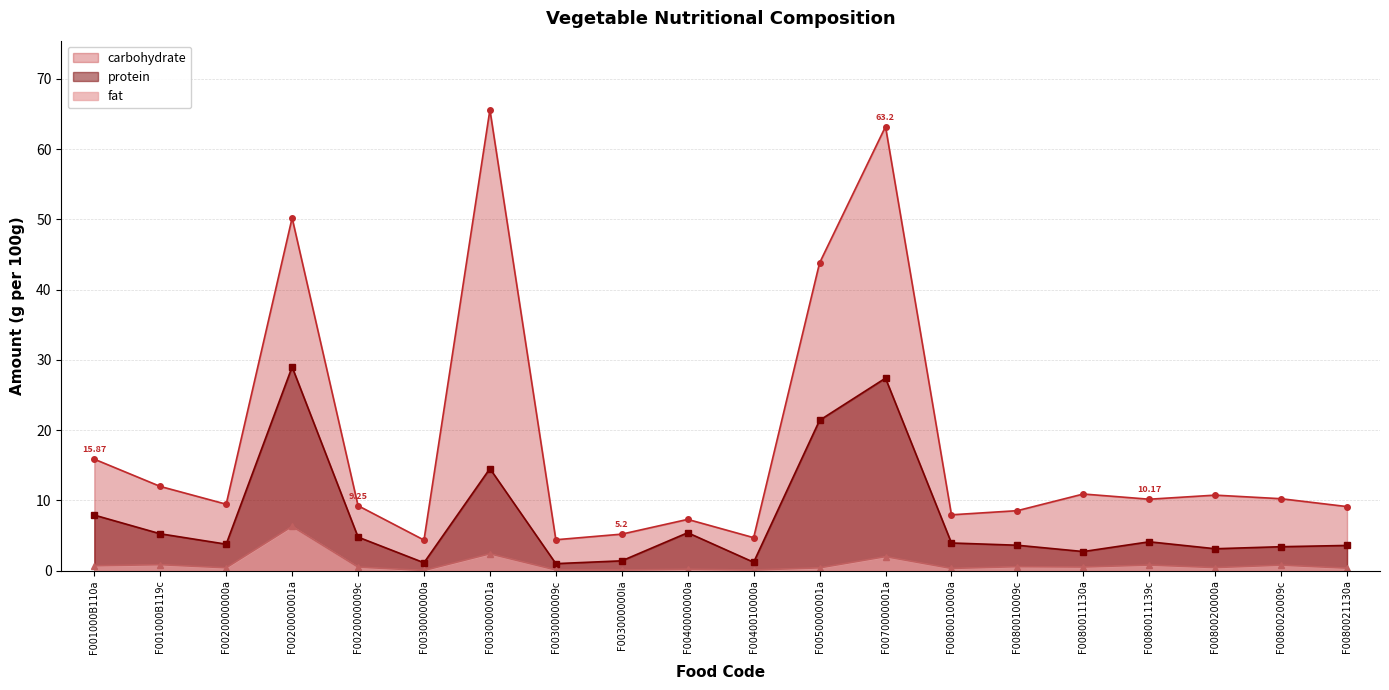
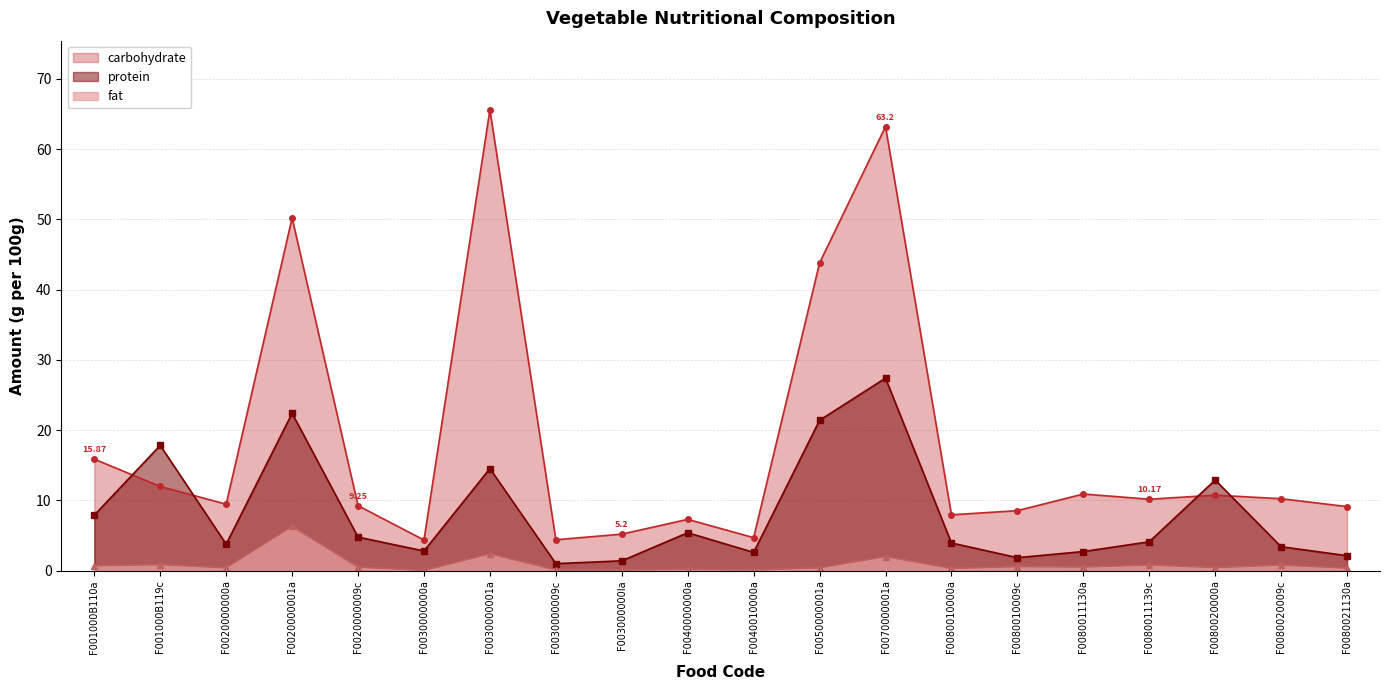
protein, F001000B119c: 5 -> 18
protein, F0020000001a: 29 -> 22
protein, F0030000000a: 1 -> 3
protein, F0040010000a: 1 -> 3
protein, F0080010009c: 4 -> 2
protein, F0080020000a: 3 -> 13
protein, F0080021130a: 4 -> 2
